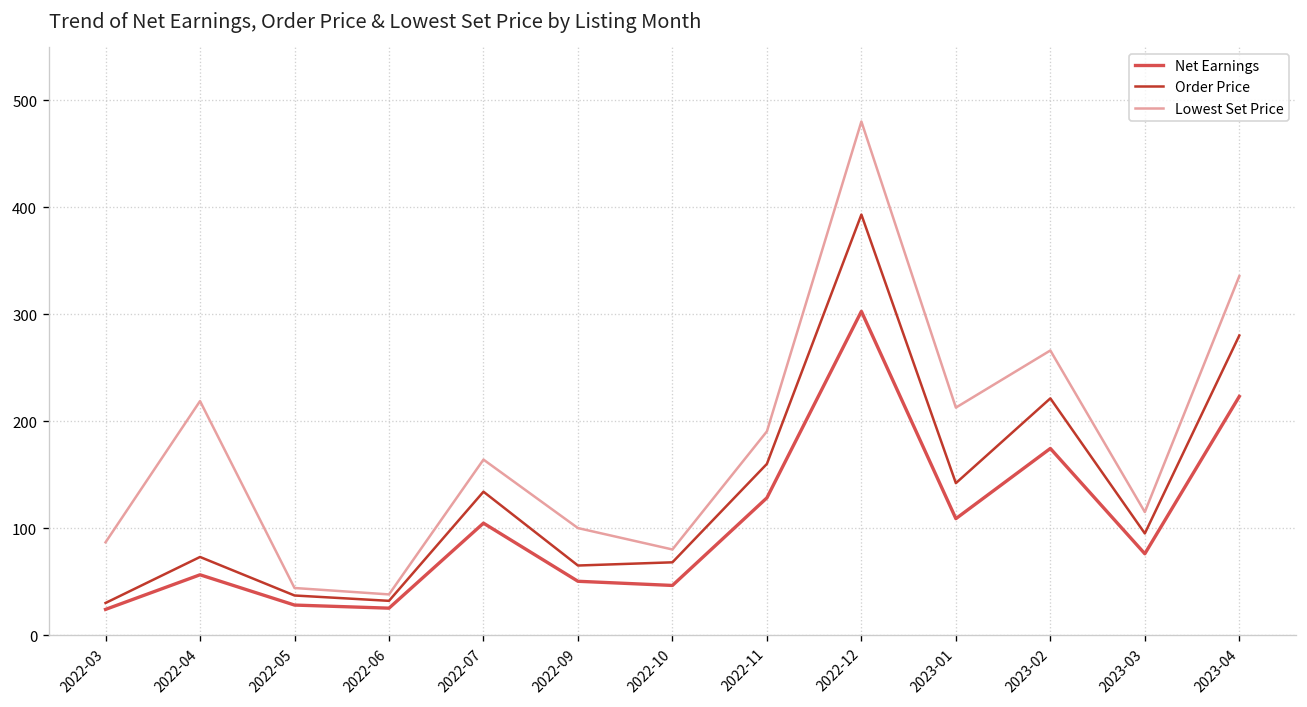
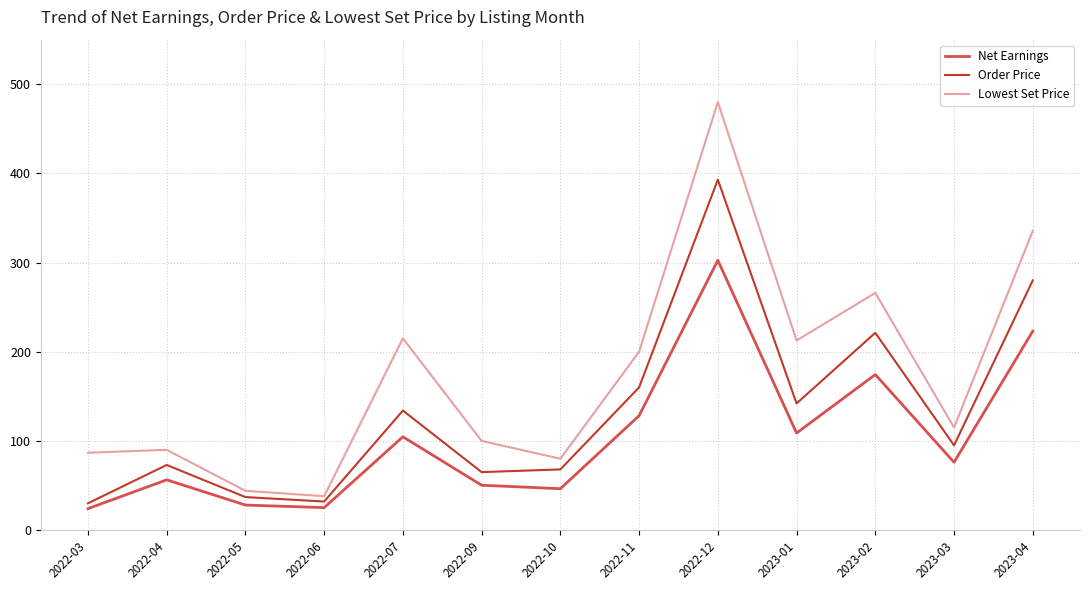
Lowest Set Price, 2022-04: 220 -> 90
Lowest Set Price, 2022-07: 160 -> 220
Lowest Set Price, 2022-11: 190 -> 200
